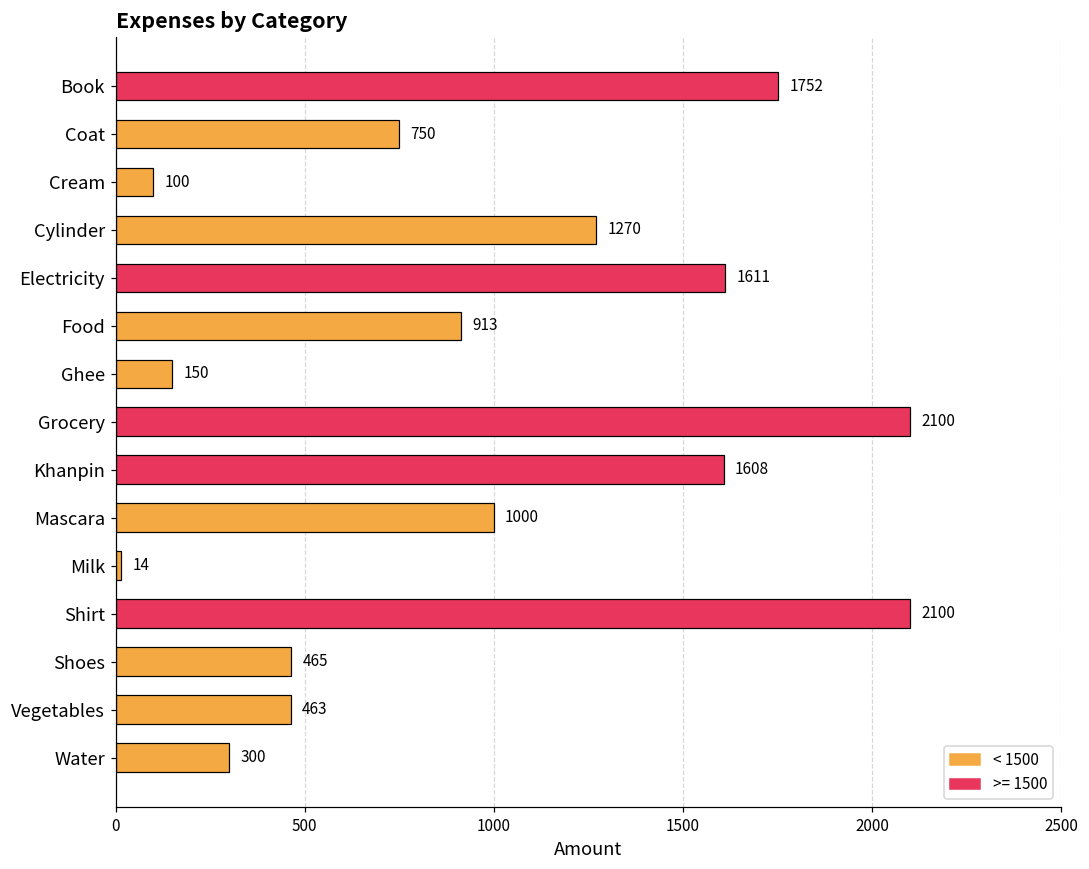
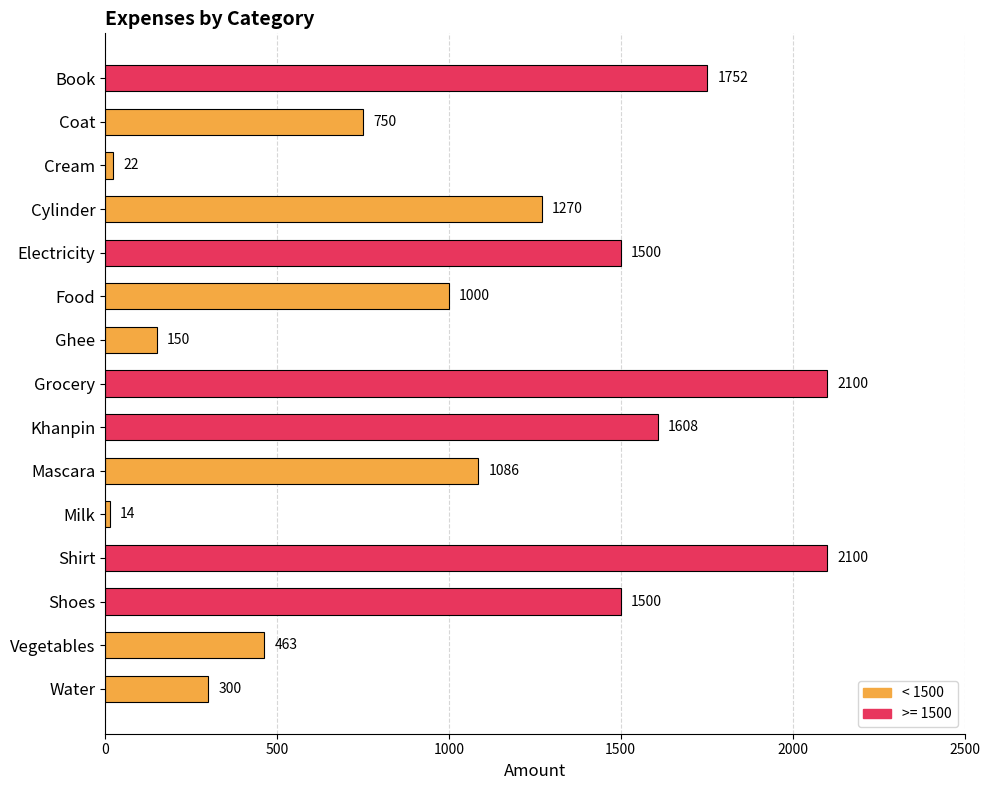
Cream: 100 -> 22
Electricity: 1611 -> 1500
Food: 913 -> 1000
Mascara: 1000 -> 1086
Shoes: 465 -> 1500
